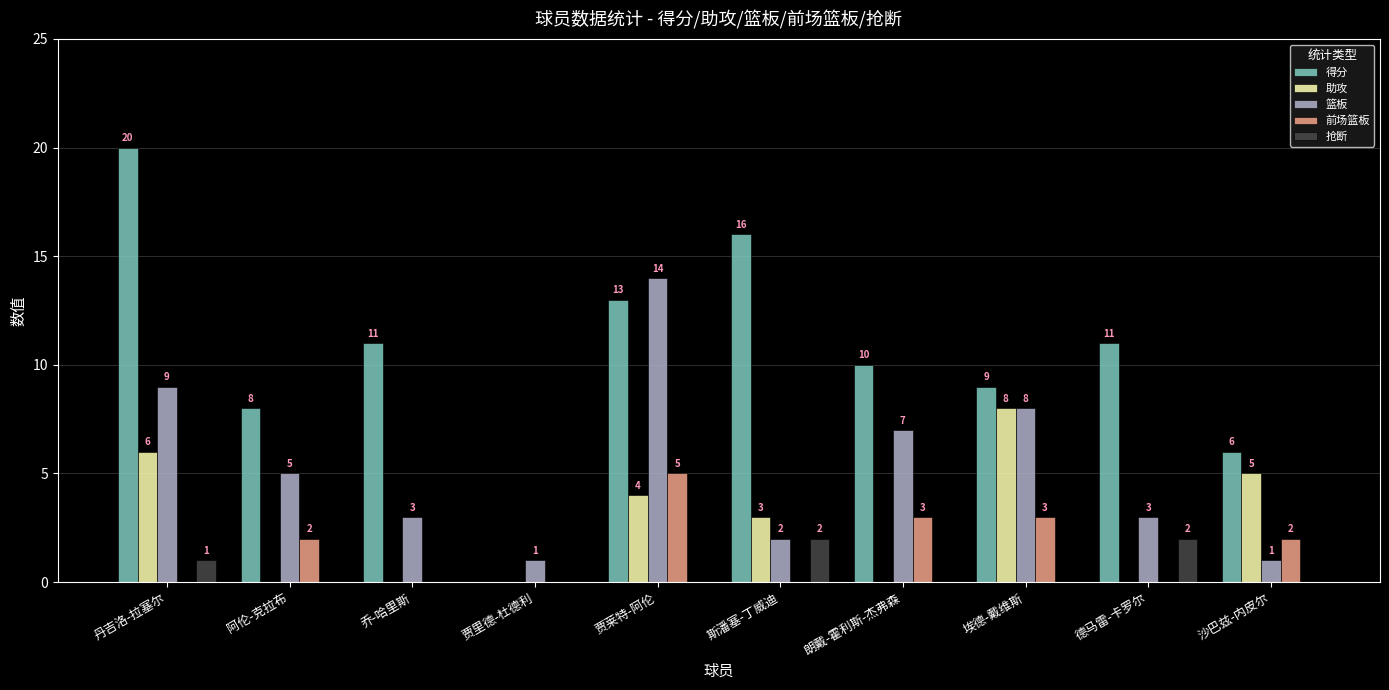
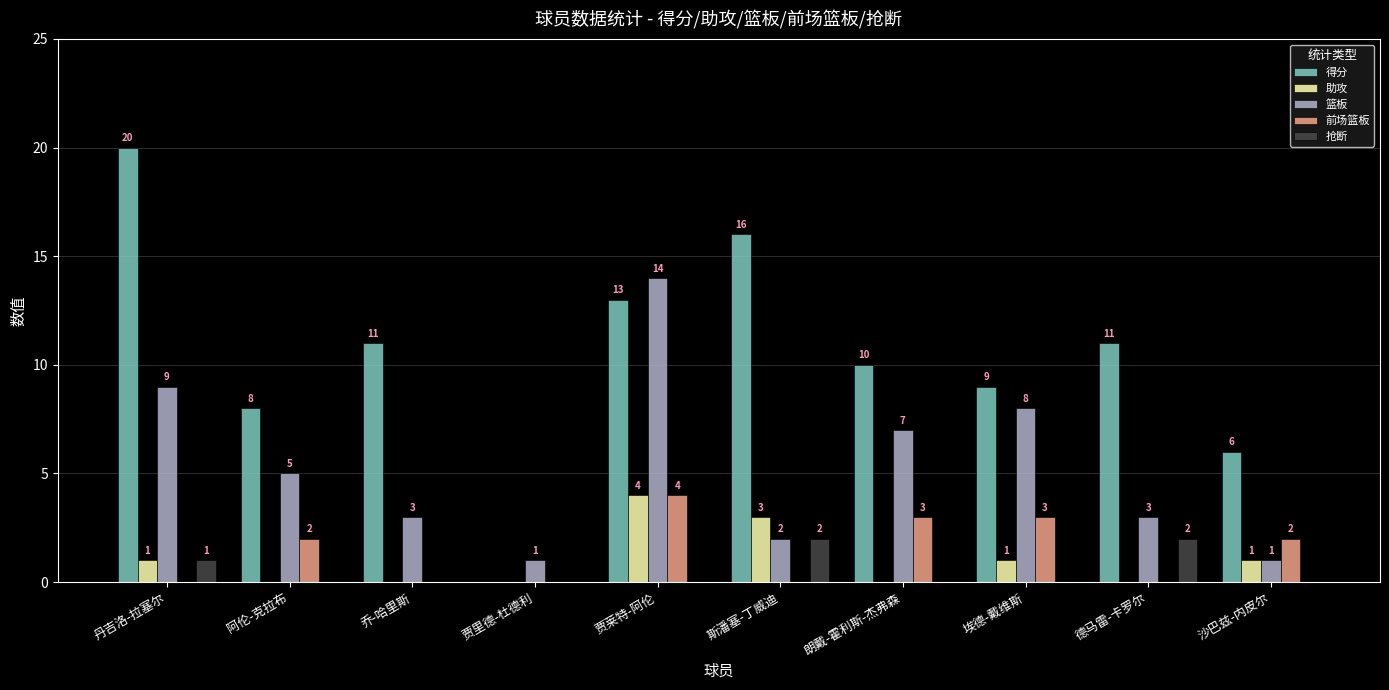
助攻, 丹吉洛-拉塞尔: 6 -> 1
前场篮板, 贾莱特-阿伦: 5 -> 4
助攻, 埃德-戴维斯: 8 -> 1
助攻, 沙巴兹-内皮尔: 5 -> 1
